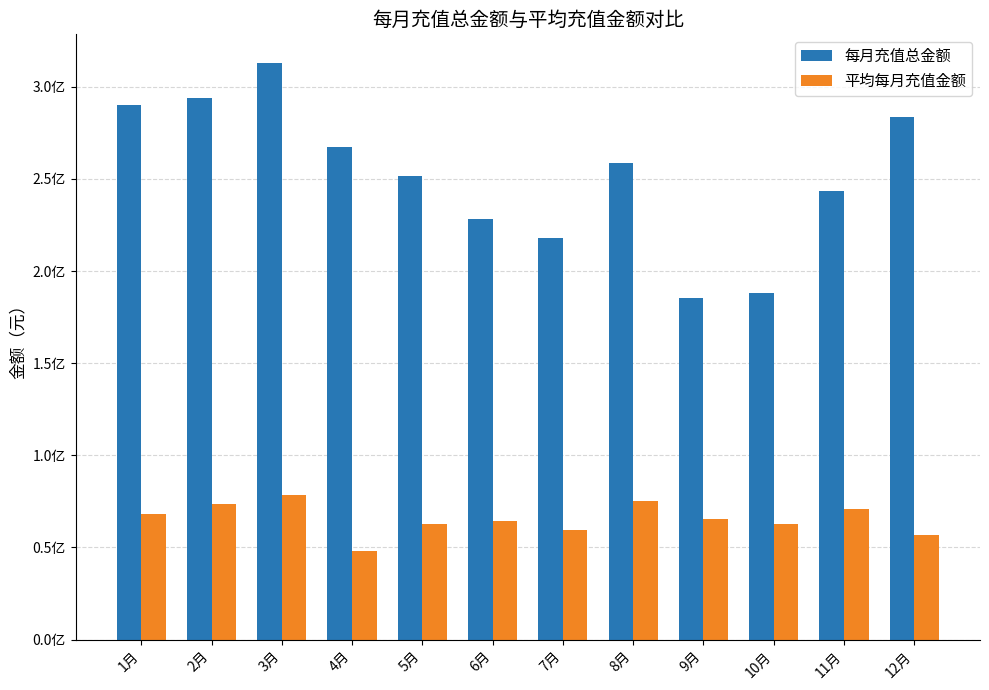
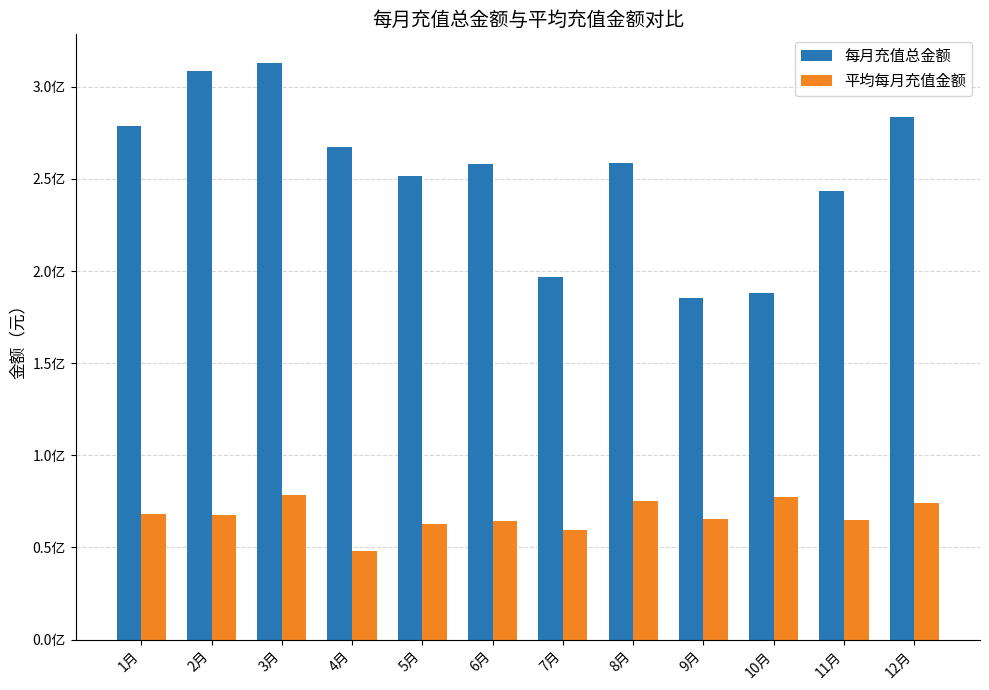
每月充值总金额, 1月: 2.90亿 -> 2.79亿
每月充值总金额, 2月: 2.94亿 -> 3.09亿
平均每月充值金额, 2月: 0.73亿 -> 0.68亿
每月充值总金额, 6月: 2.28亿 -> 2.58亿
每月充值总金额, 7月: 2.18亿 -> 1.97亿
平均每月充值金额, 10月: 0.63亿 -> 0.78亿
平均每月充值金额, 11月: 0.71亿 -> 0.65亿
平均每月充值金额, 12月: 0.57亿 -> 0.74亿
